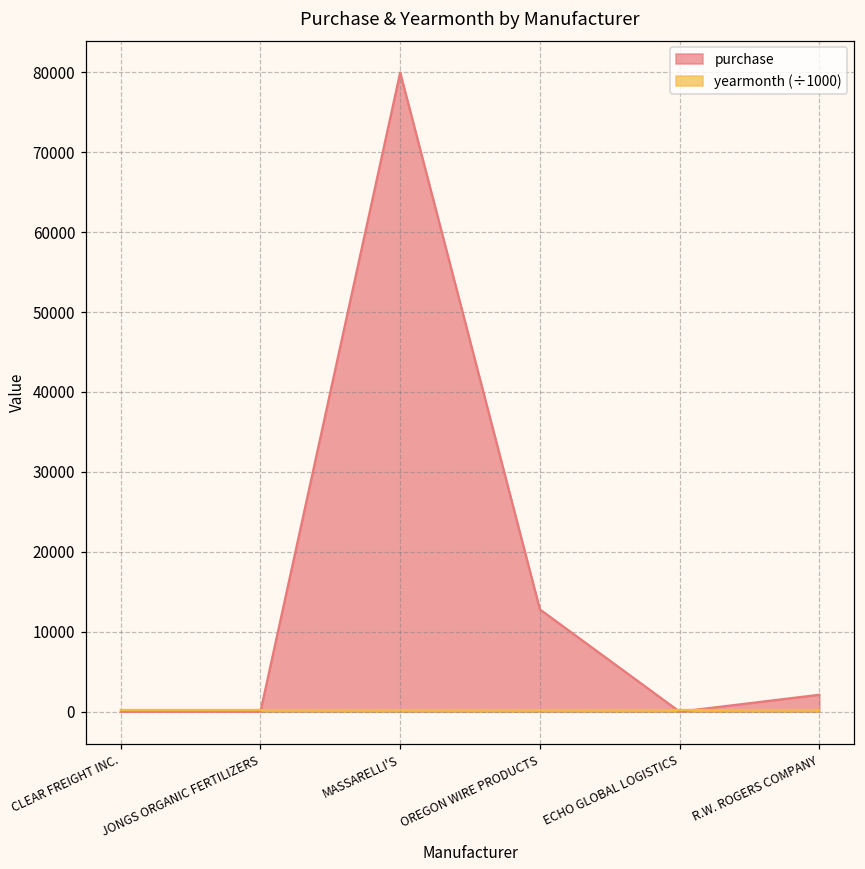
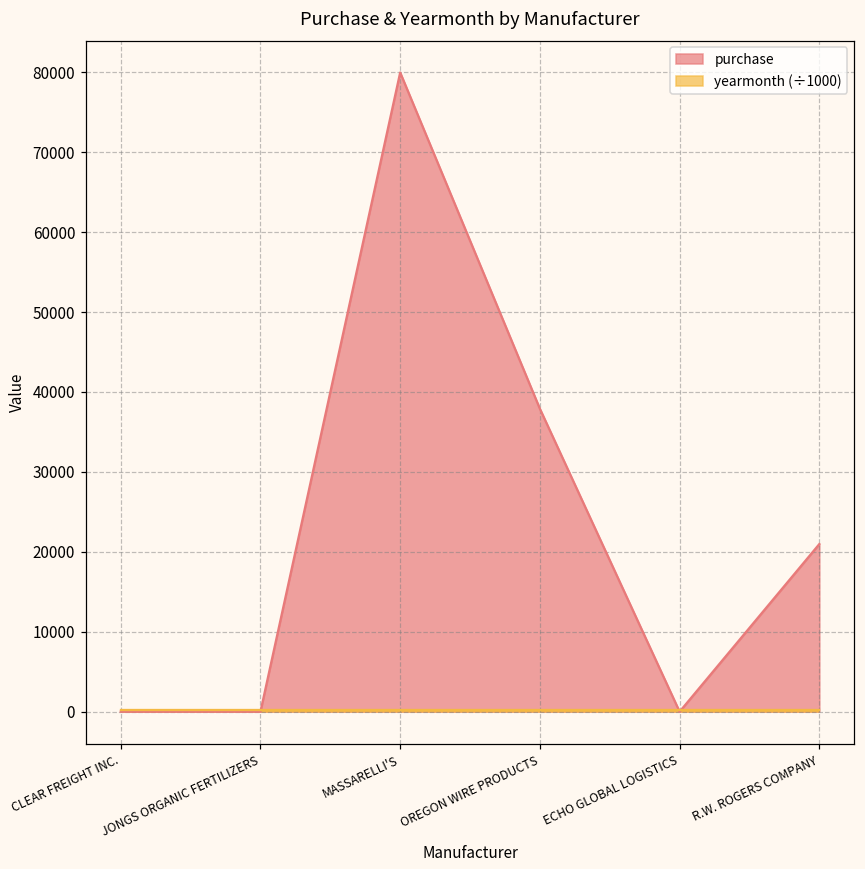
purchase, OREGON WIRE PRODUCTS: 13000 -> 38000
purchase, R.W. ROGERS COMPANY: 2000 -> 21000
